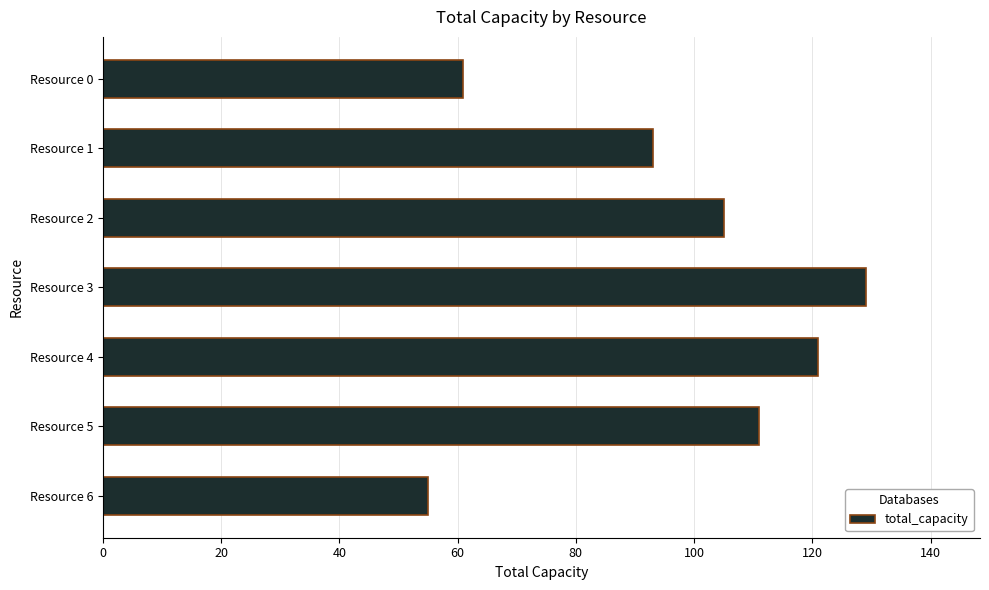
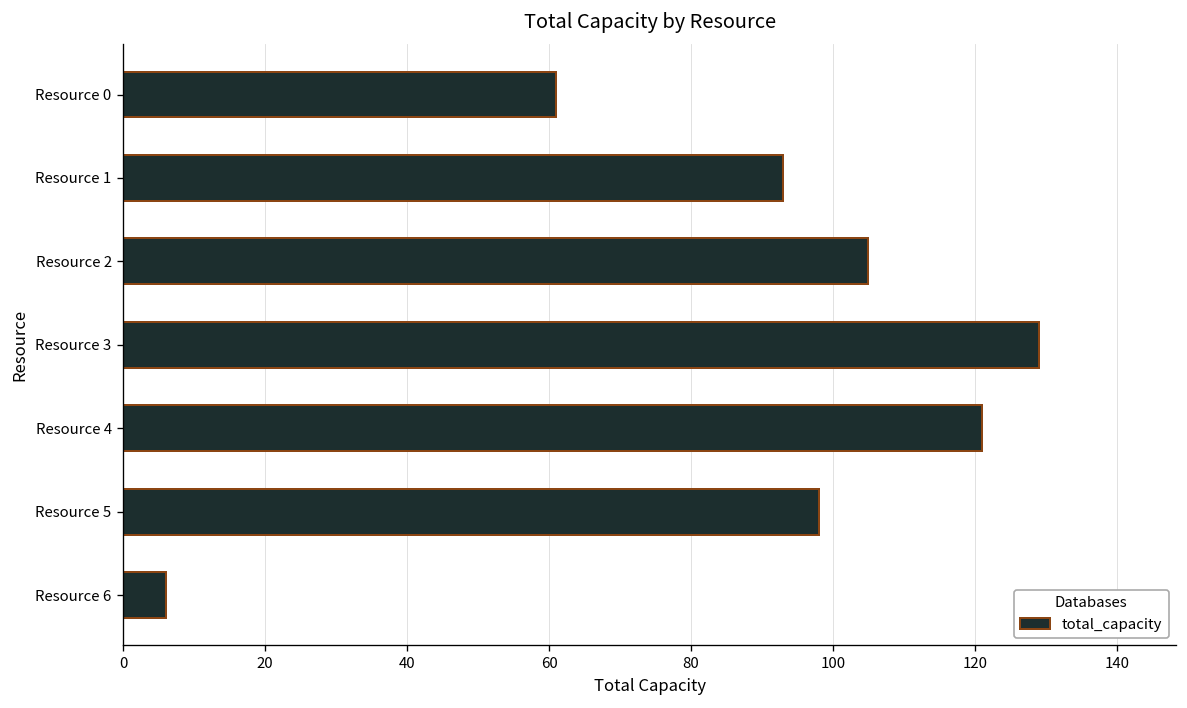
Resource 5: 111 -> 98
Resource 6: 55 -> 6
